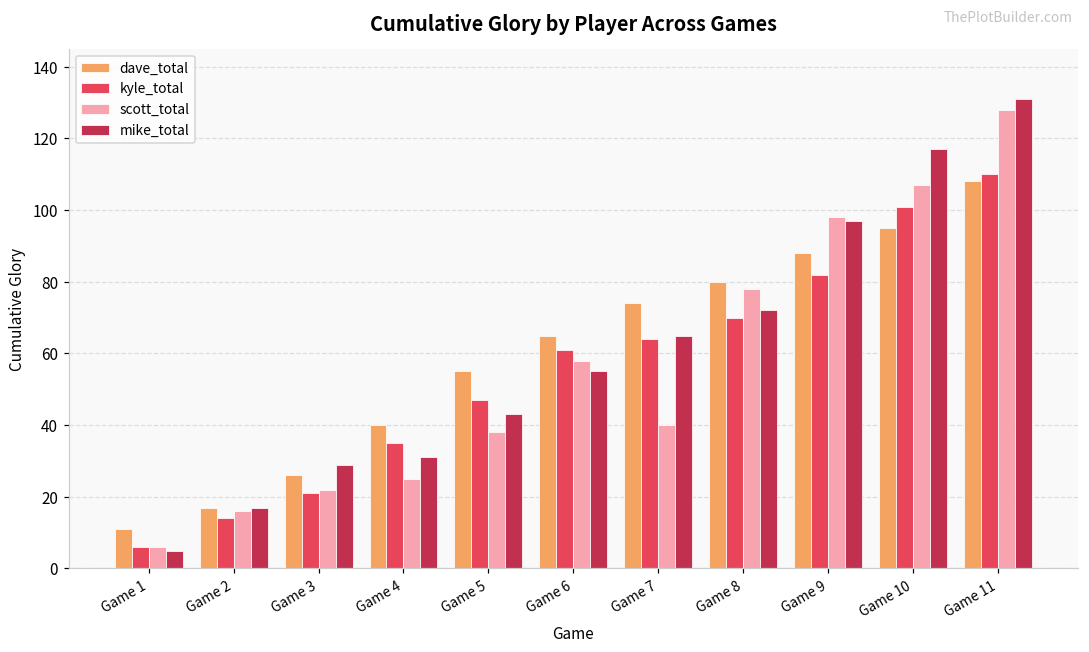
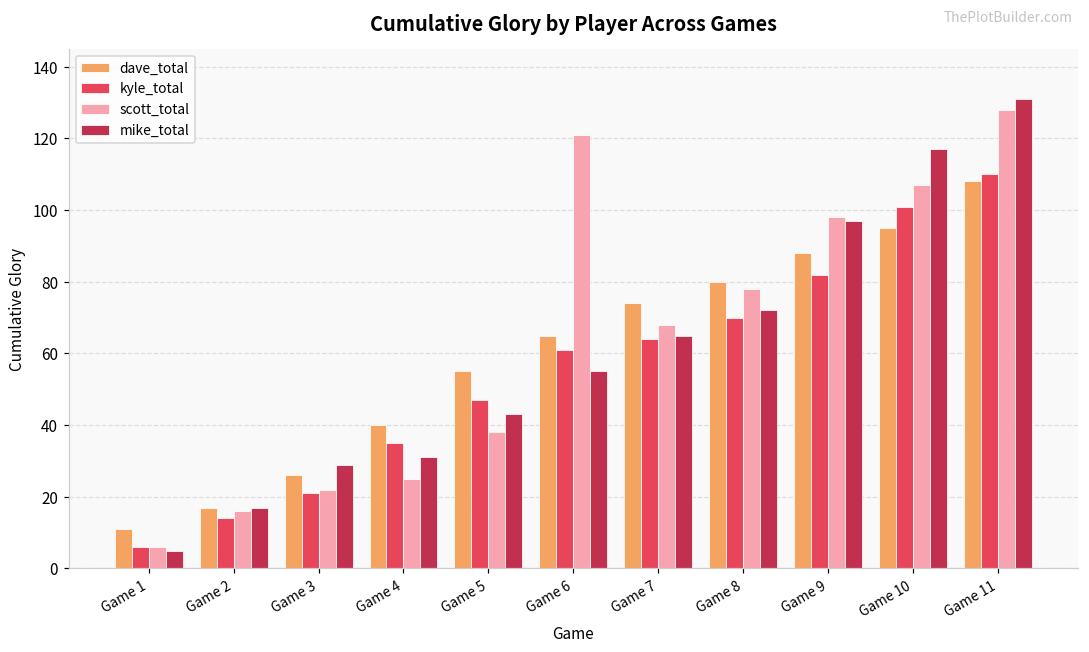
scott_total, Game 6: 58 -> 121
scott_total, Game 7: 40 -> 68
